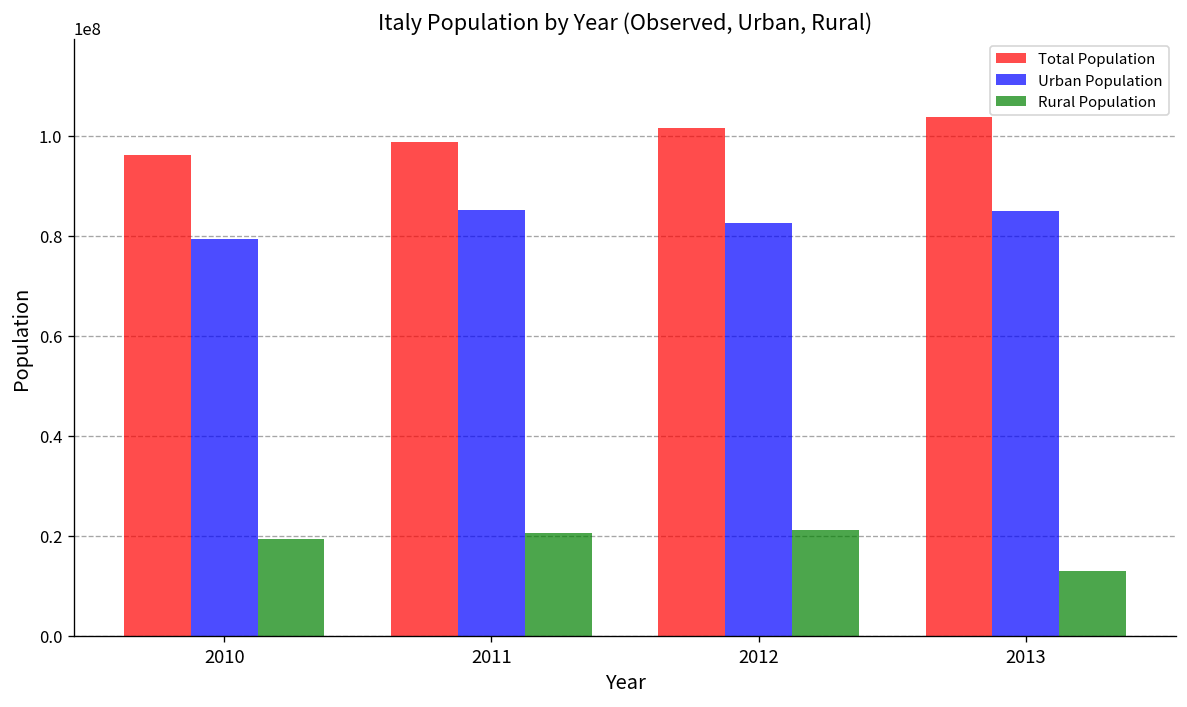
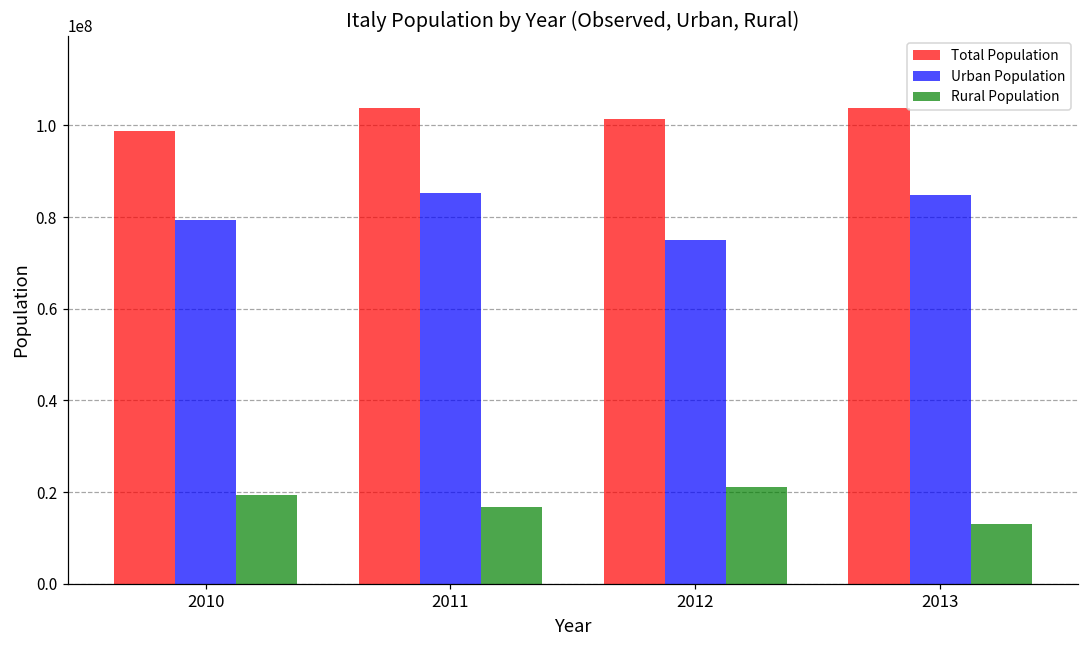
Total Population, 2010: 96000000 -> 99000000
Total Population, 2011: 99000000 -> 104000000
Rural Population, 2011: 21000000 -> 17000000
Urban Population, 2012: 83000000 -> 75000000
